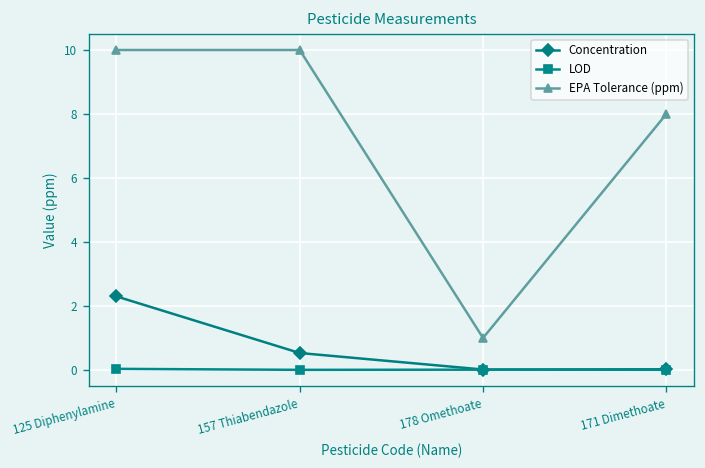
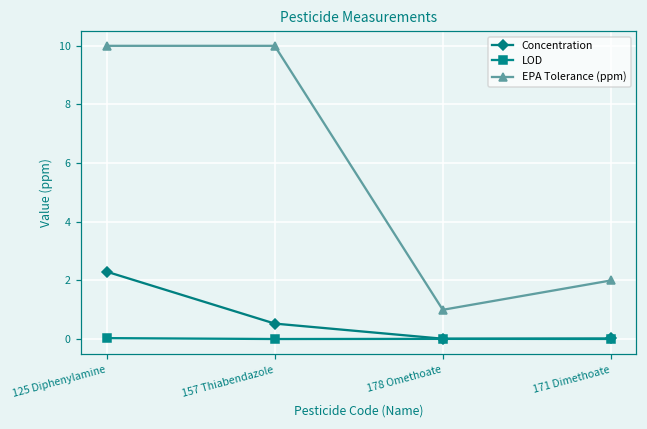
EPA Tolerance (ppm), 171 Dimethoate: 8 -> 2
